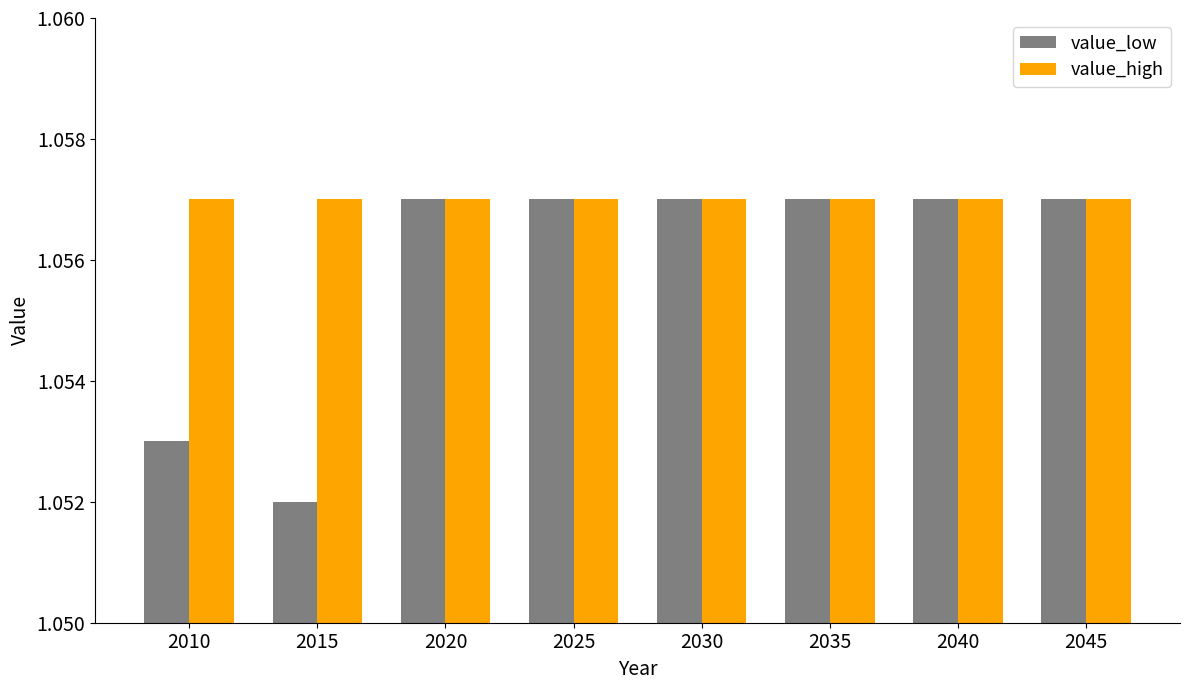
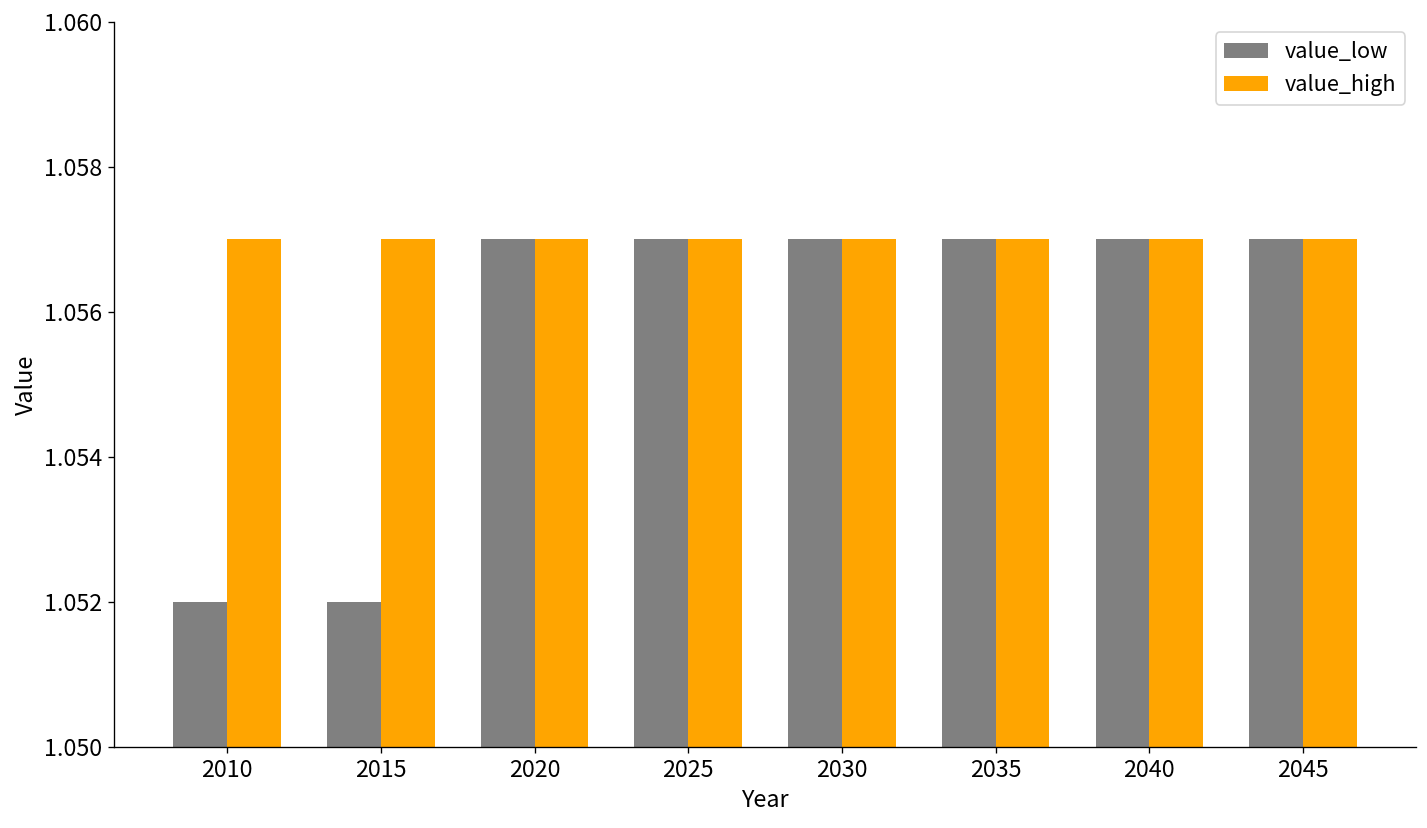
value_low, 2010: 1.053 -> 1.052
